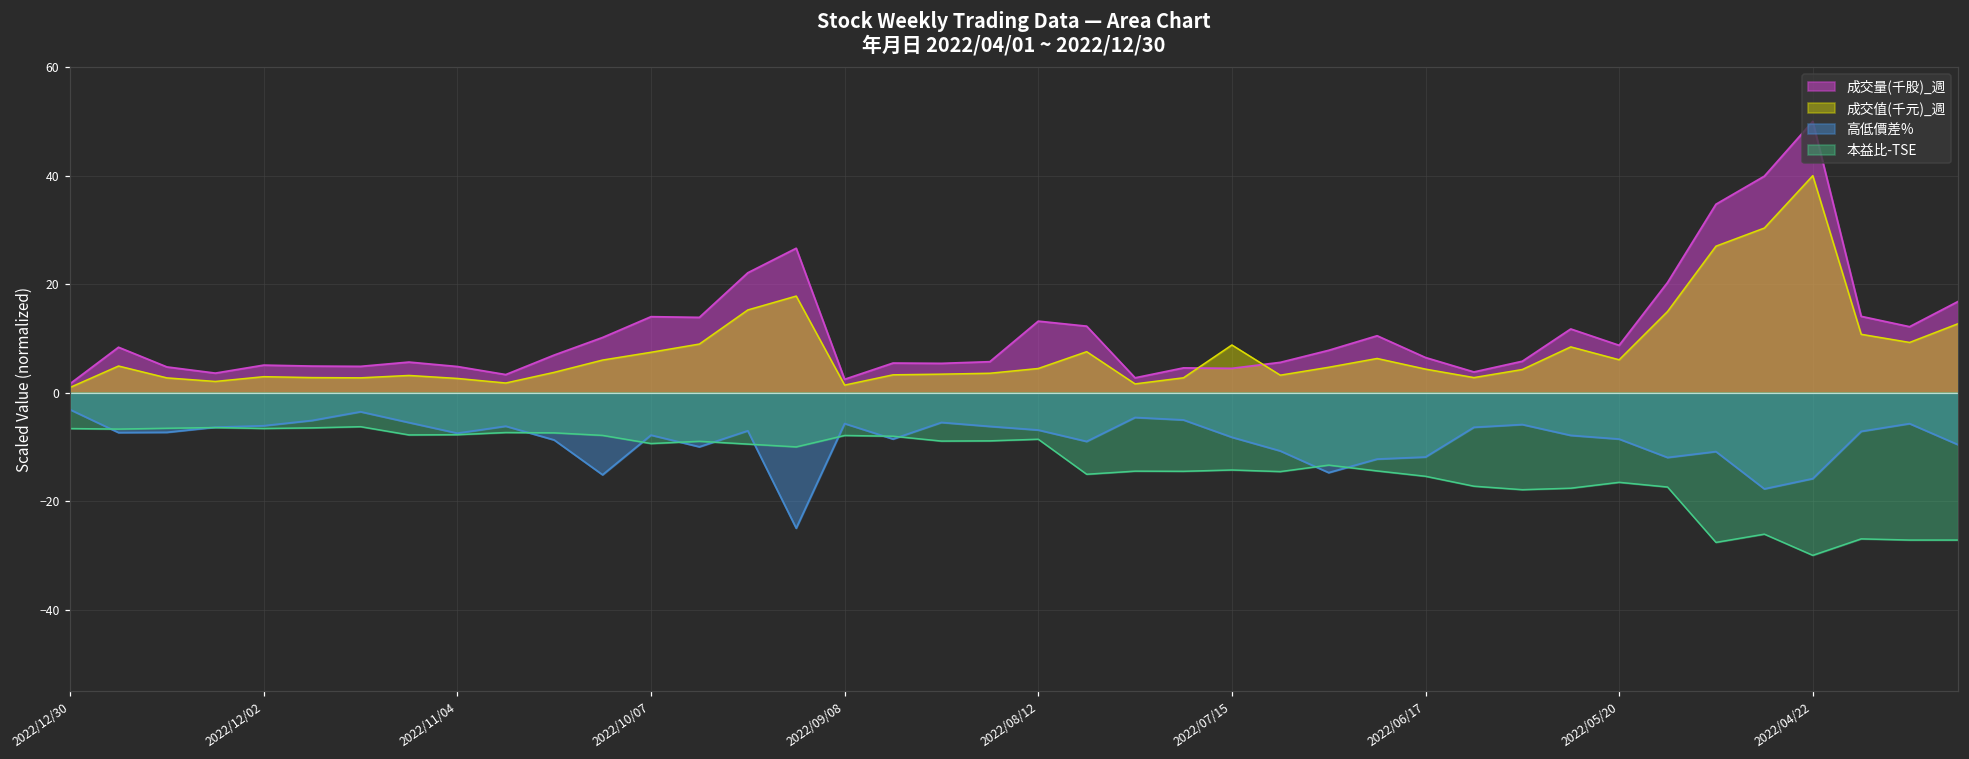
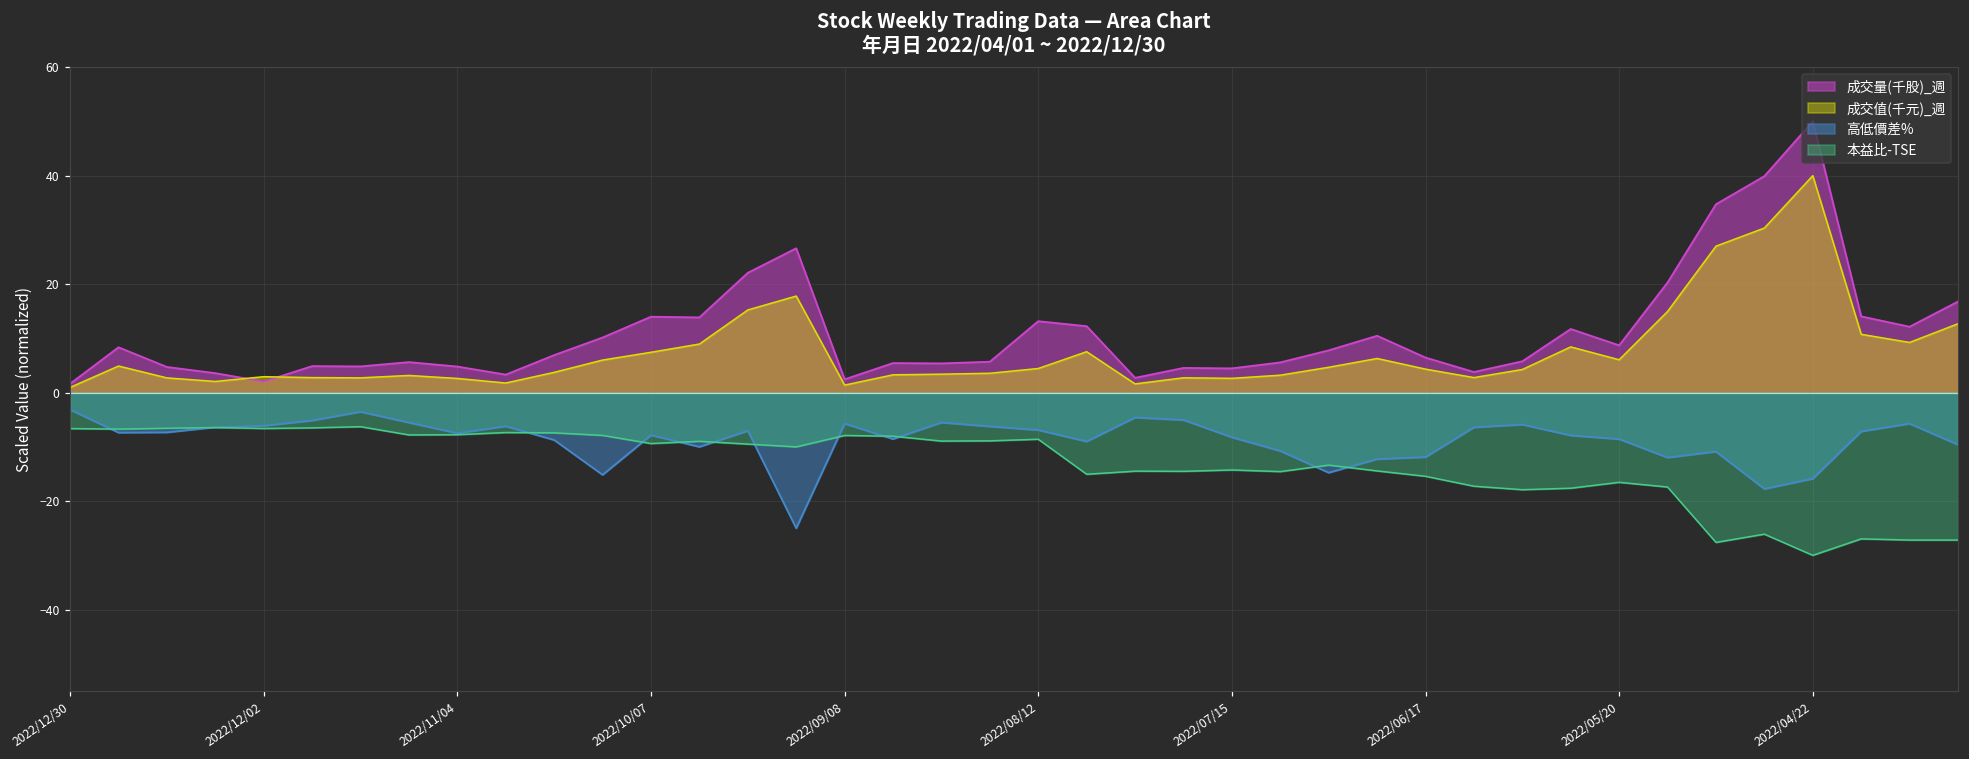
成交量(千股)_週, 2022/12/02: 5 -> 2
成交值(千元)_週, 2022/07/15: 9 -> 3
